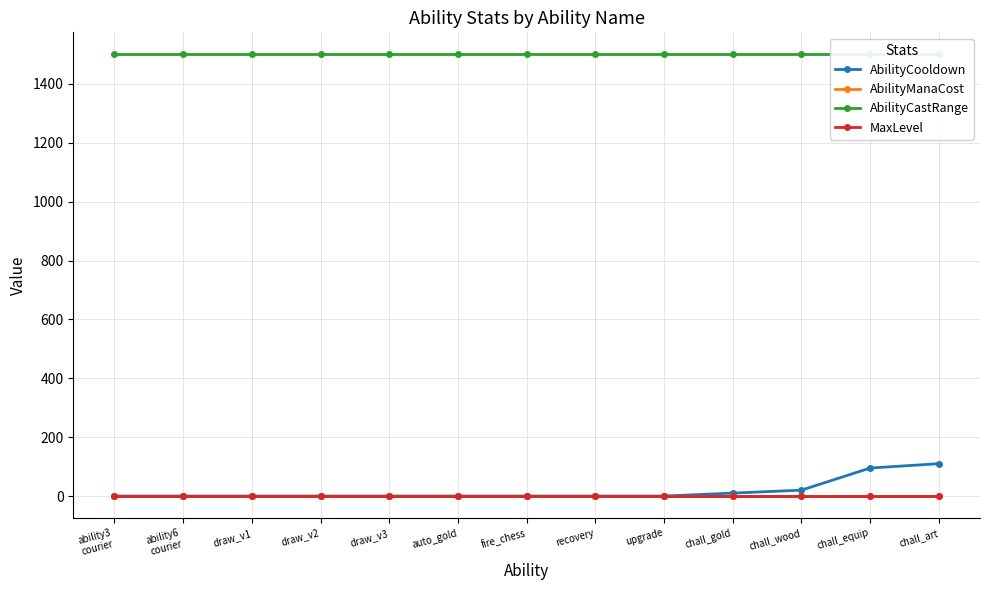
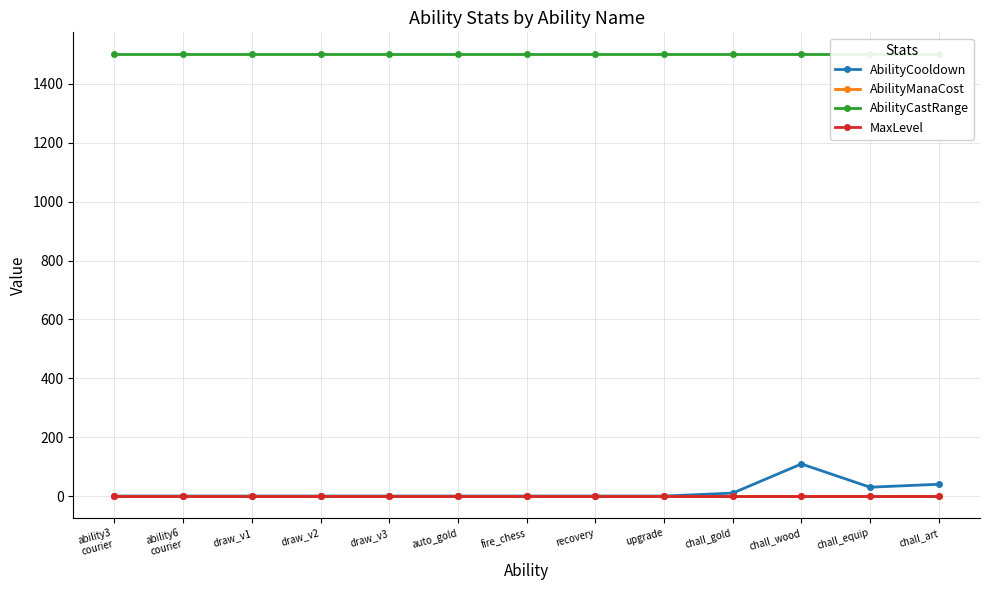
AbilityCooldown, chall_wood: 20 -> 110
AbilityCooldown, chall_equip: 100 -> 30
AbilityCooldown, chall_art: 110 -> 40
